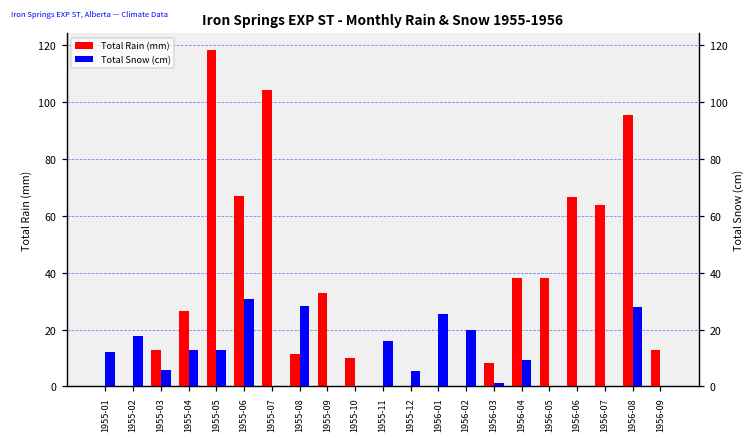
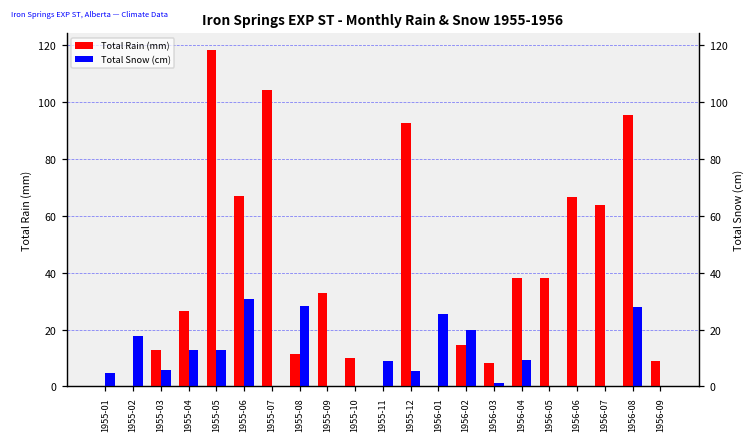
Total Snow (cm), 1955-01: 12 -> 5
Total Snow (cm), 1955-11: 16 -> 9
Total Rain (mm), 1955-12: 0 -> 93
Total Rain (mm), 1956-02: 0 -> 15
Total Rain (mm), 1956-09: 13 -> 9
